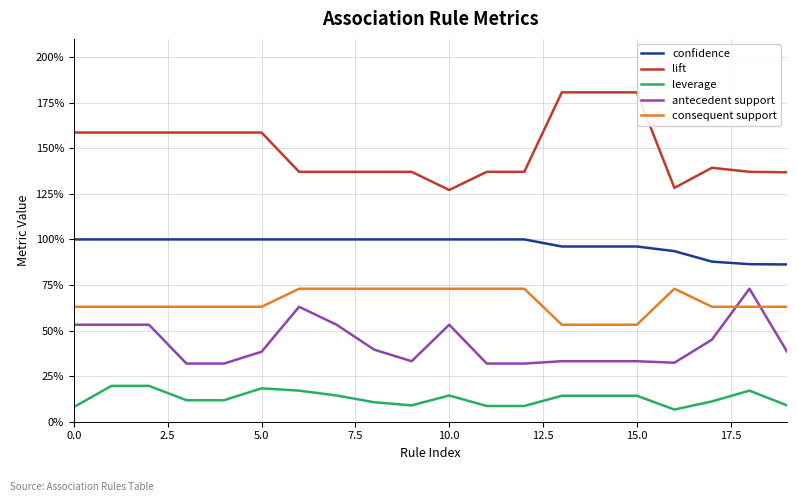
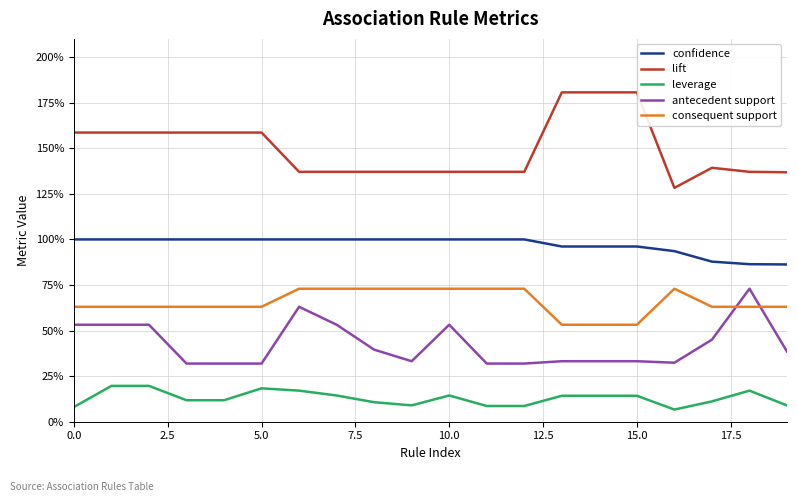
antecedent support, 5.0: 38% -> 32%
lift, 10.0: 127% -> 137%
